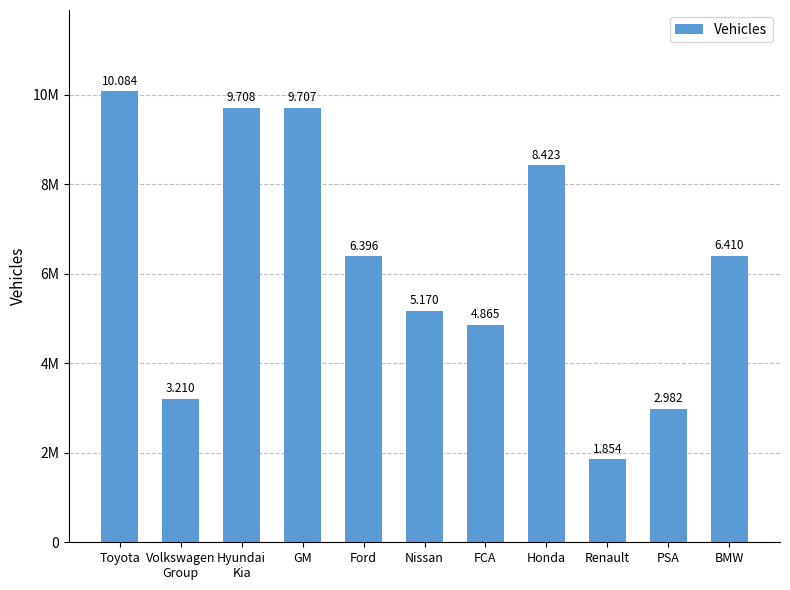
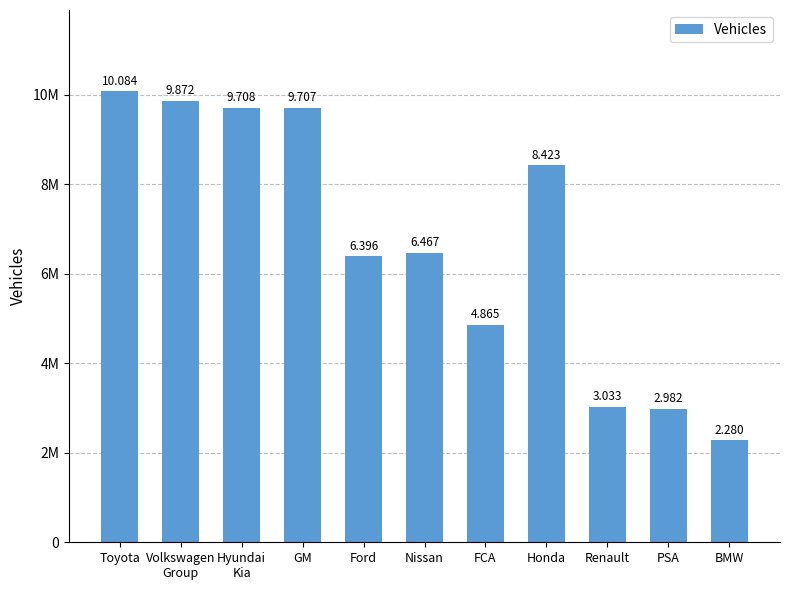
Volkswagen Group: 3.210 -> 9.872
Nissan: 5.170 -> 6.467
Renault: 1.854 -> 3.033
BMW: 6.410 -> 2.280
